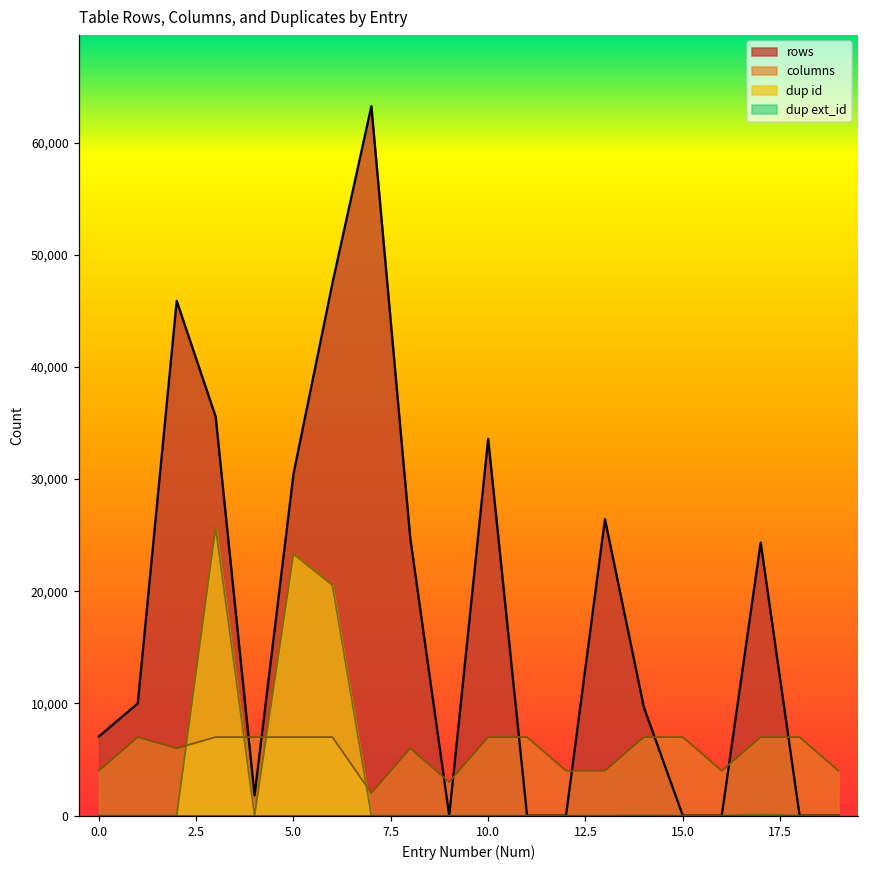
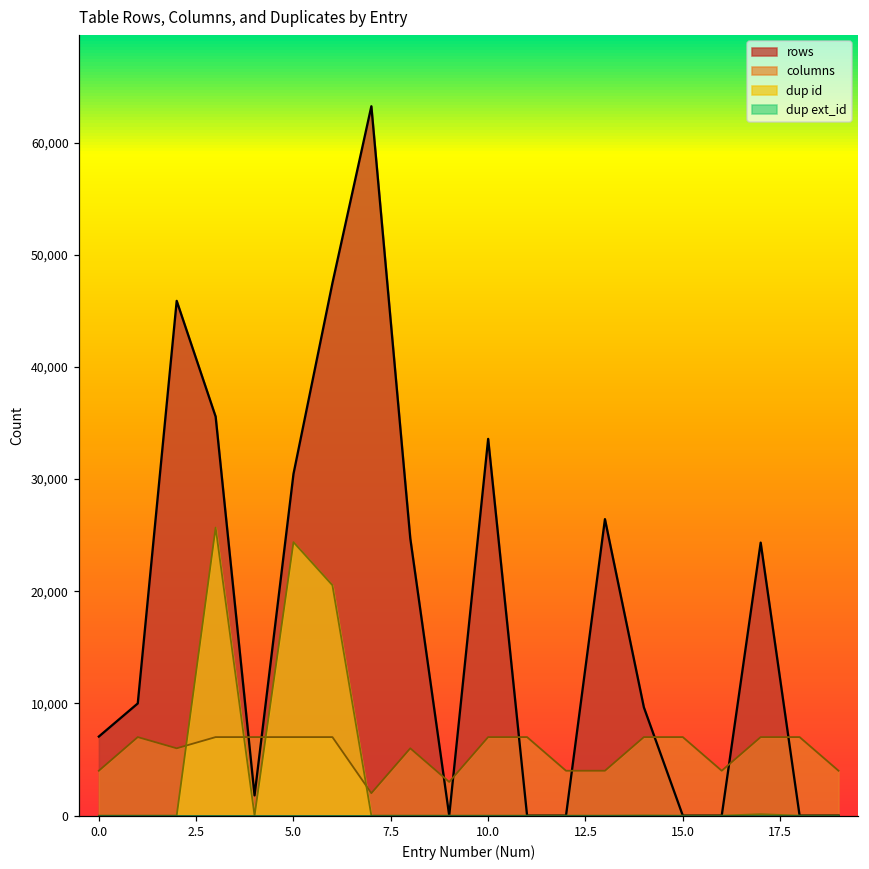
dup id, 5.0: 23,300 -> 24,400
